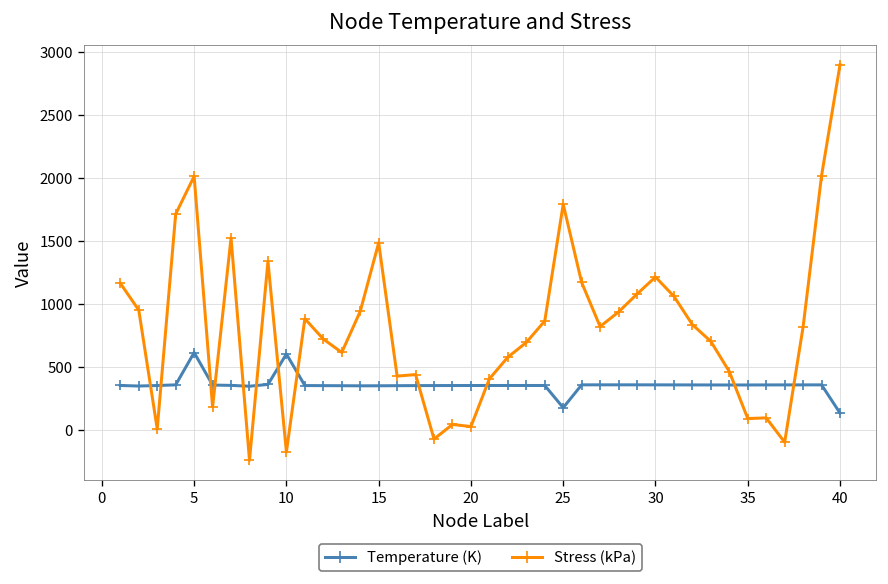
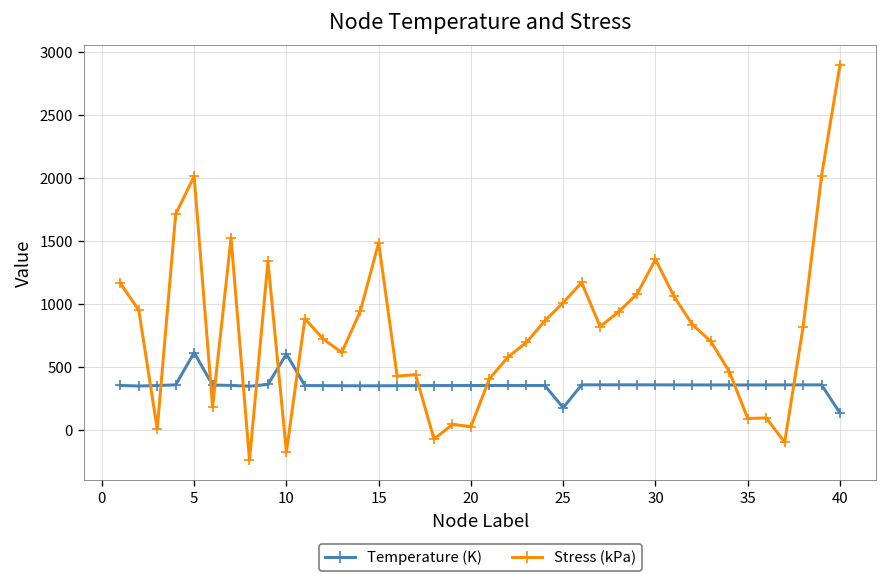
Stress (kPa), 25: 1790 -> 1010
Stress (kPa), 30: 1210 -> 1350
